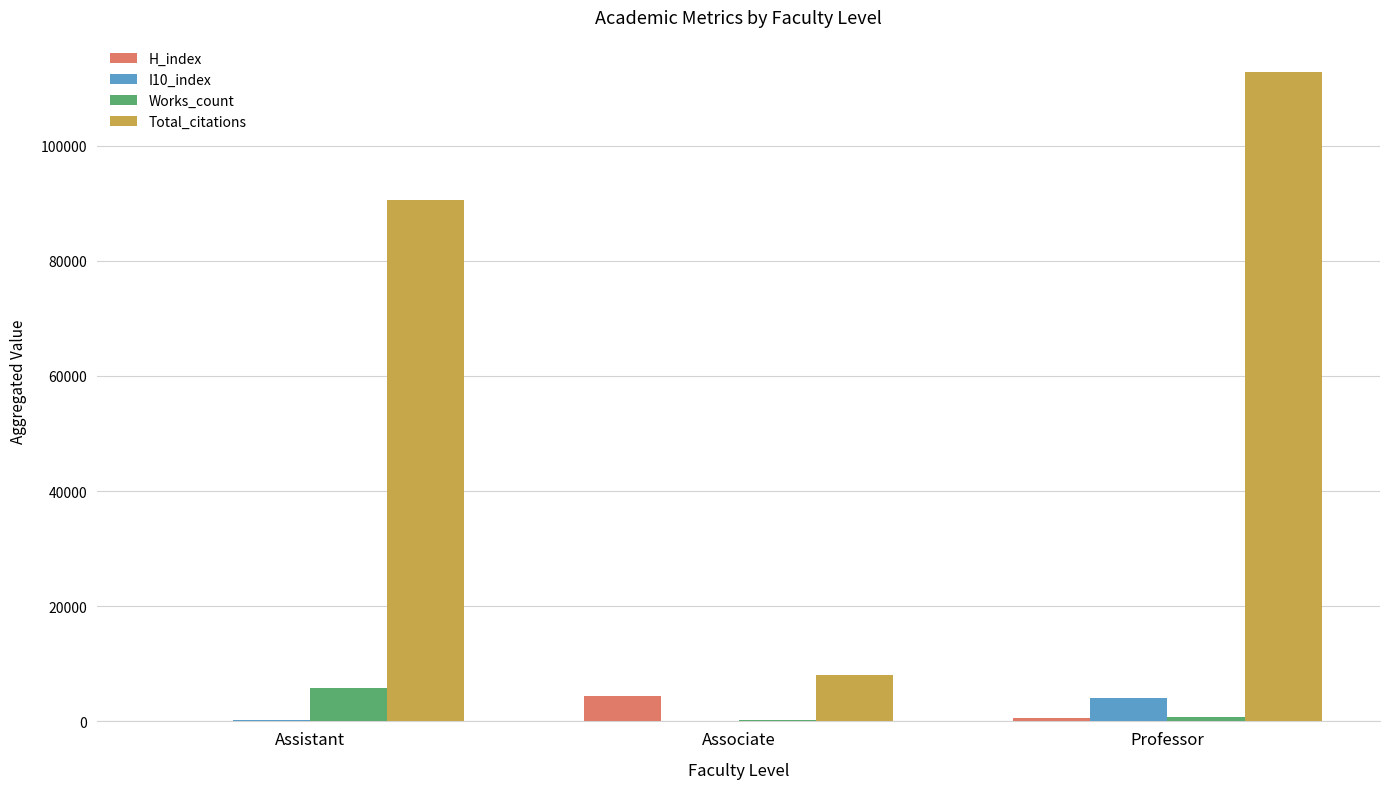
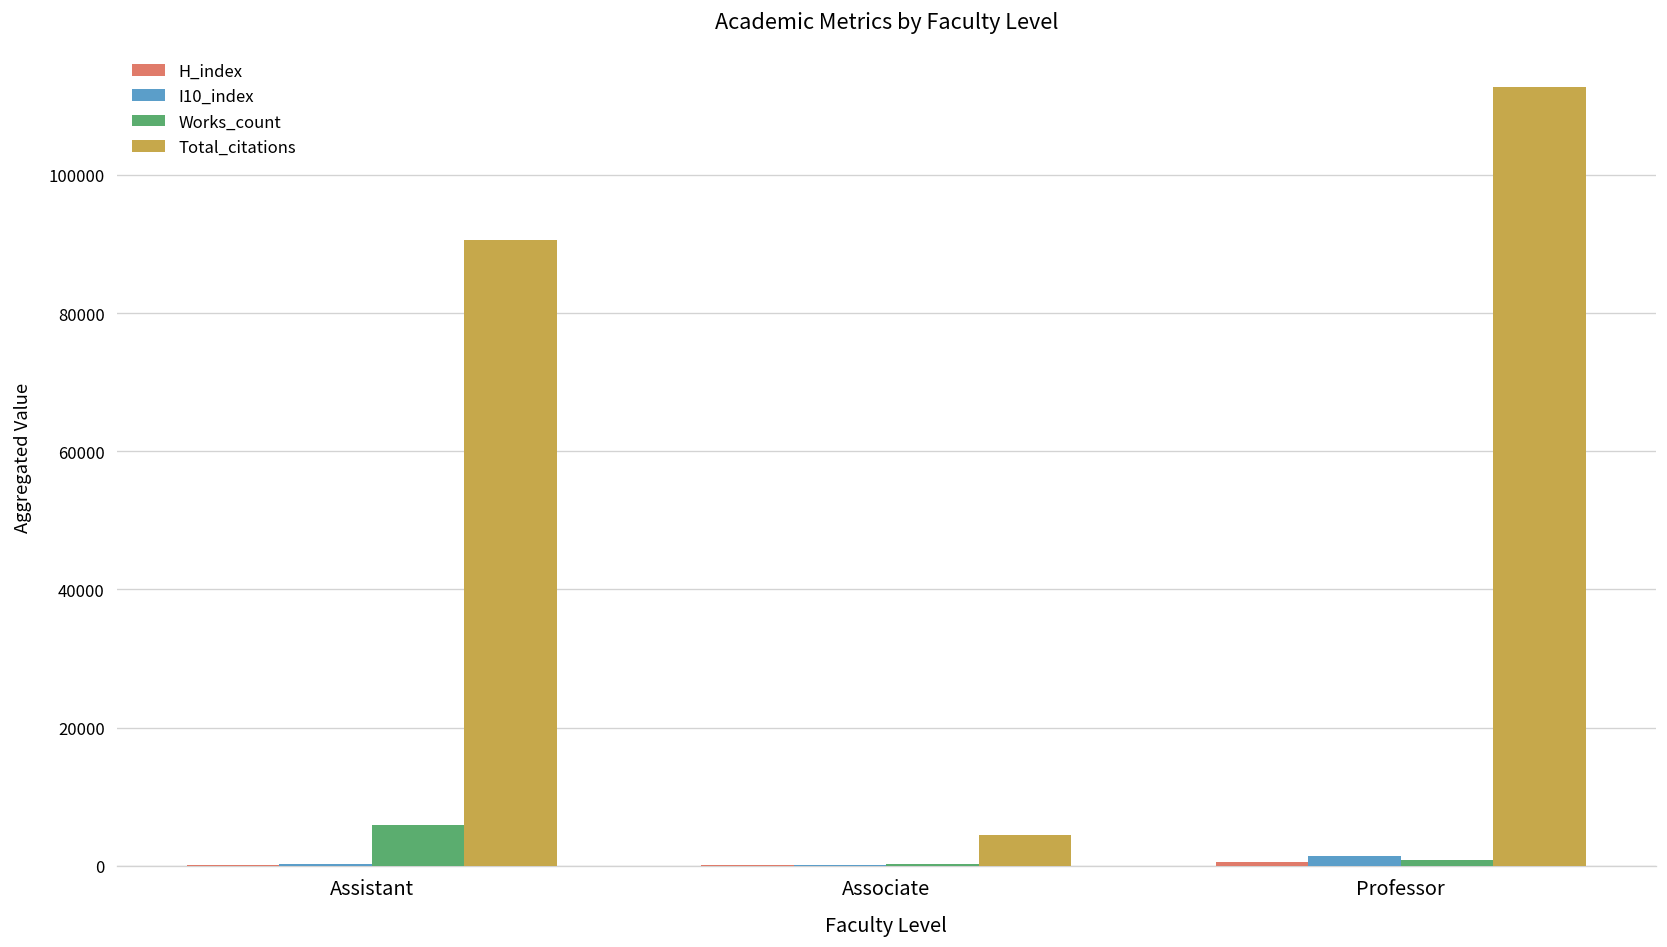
H_index, Associate: 4000 -> 0
Total_citations, Associate: 8000 -> 4000
I10_index, Professor: 4000 -> 1000
